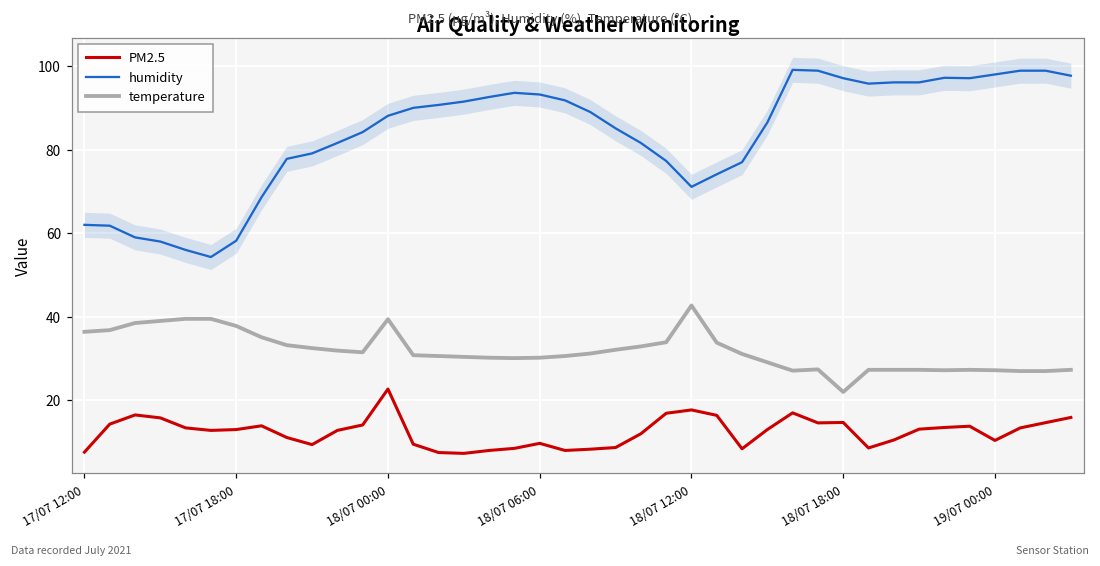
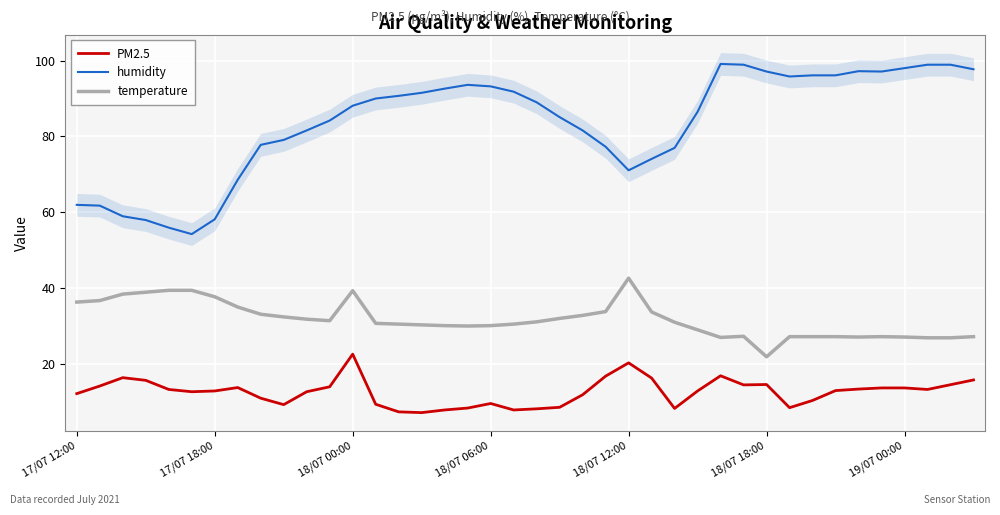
PM2.5, 17/07 12:00: 8 -> 12
PM2.5, 18/07 12:00: 18 -> 20
PM2.5, 19/07 00:00: 10 -> 14
